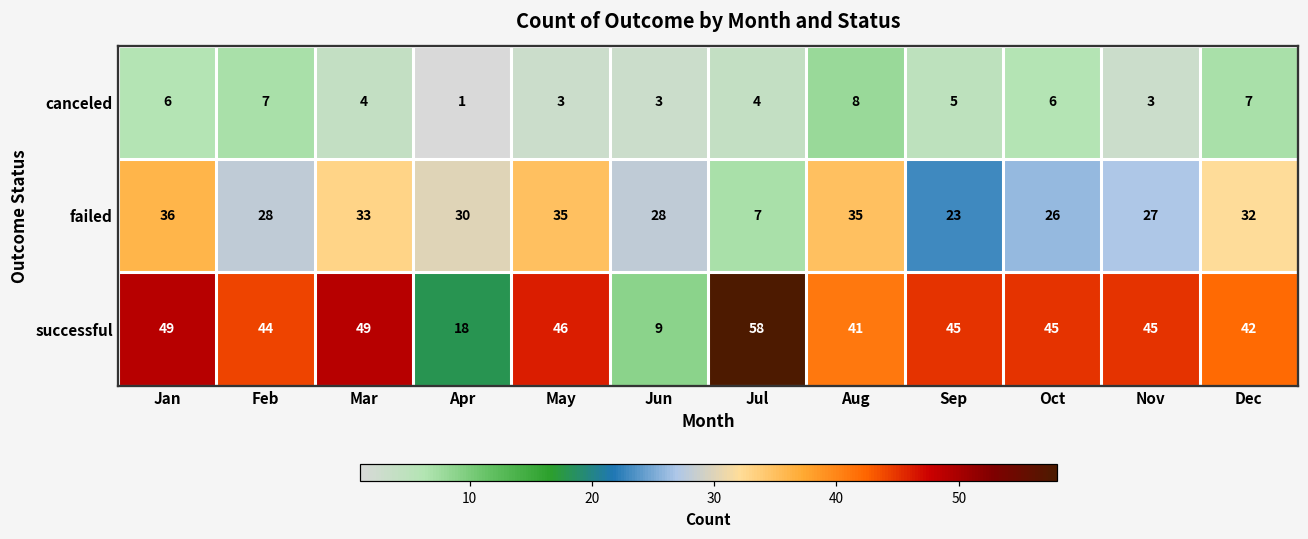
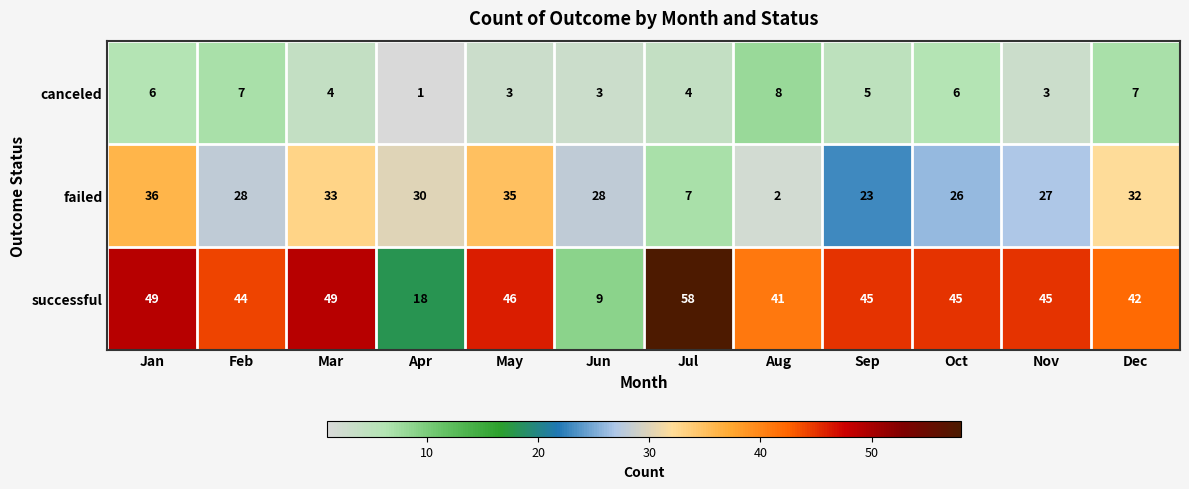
failed, Aug: 35 -> 2
